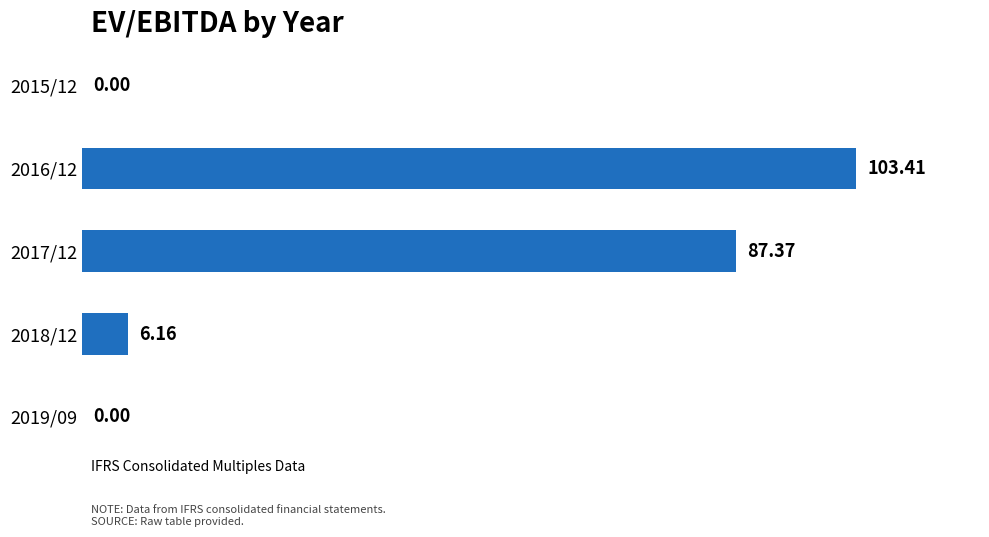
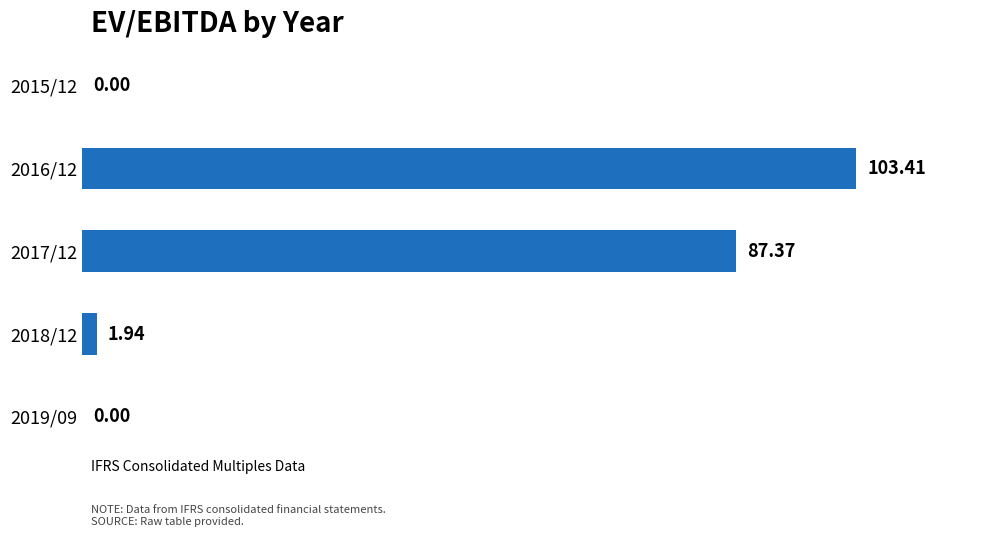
2018/12: 6.16 -> 1.94
